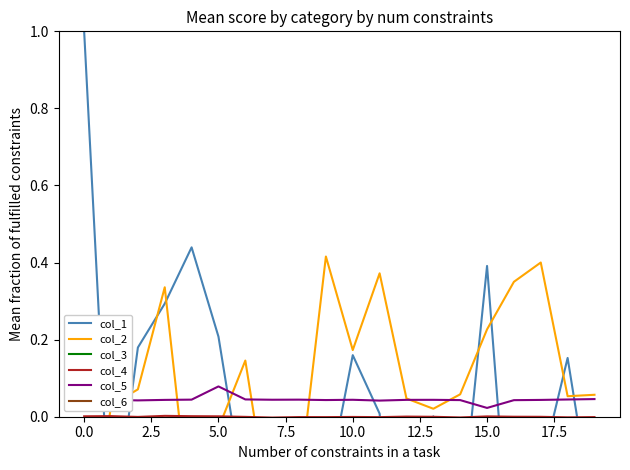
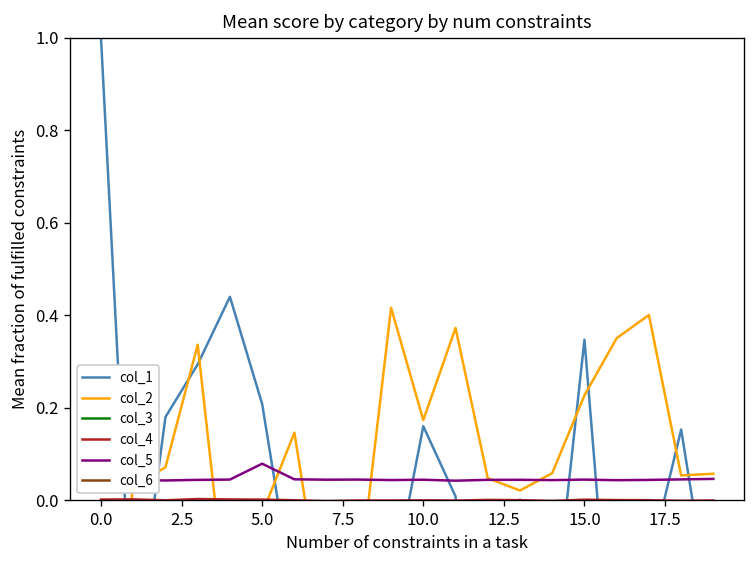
col_1, 15.0: 0.39 -> 0.35
col_5, 15.0: 0.02 -> 0.04
